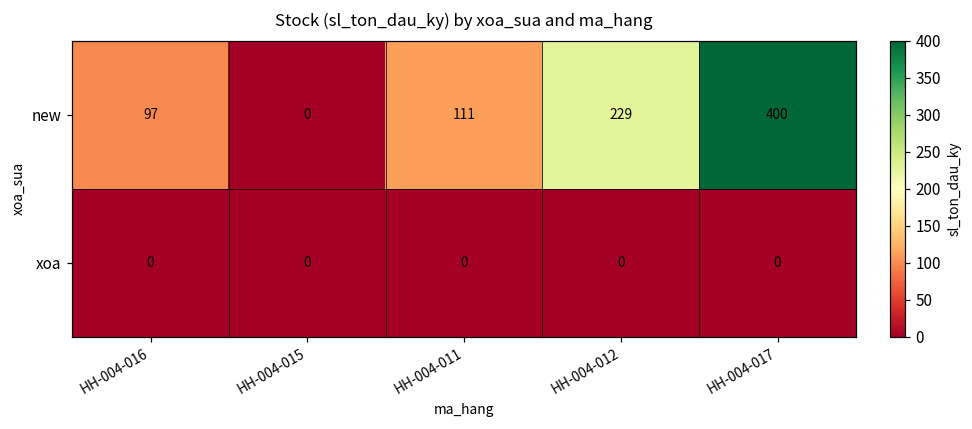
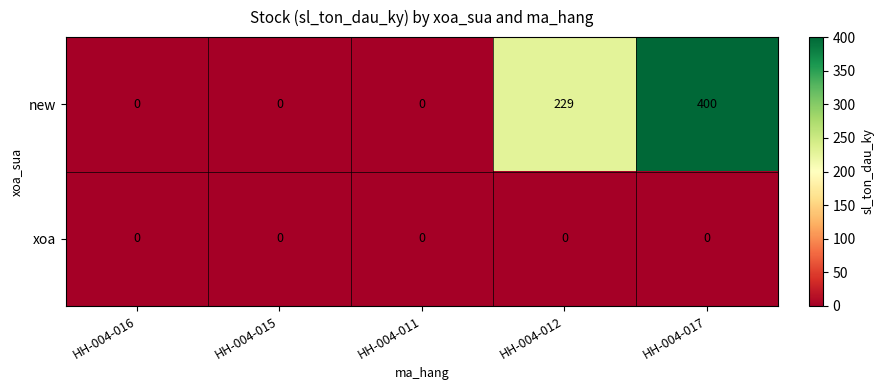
new, HH-004-016: 97 -> 0
new, HH-004-011: 111 -> 0
